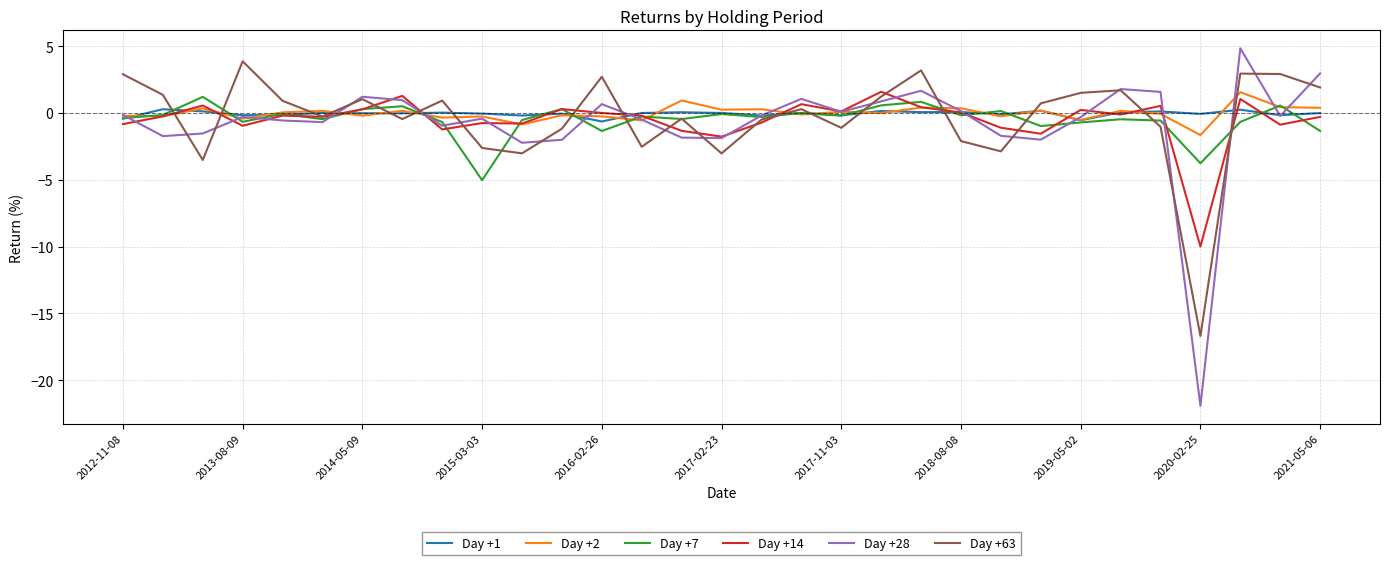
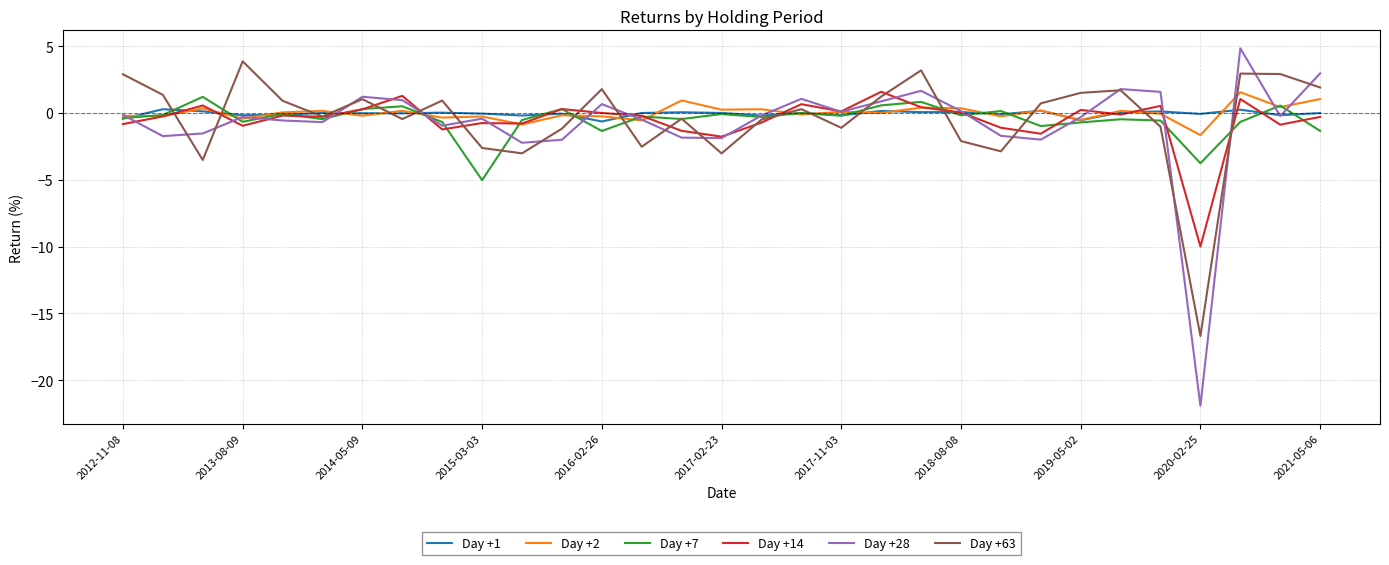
Day +63, 2016-02-26: 2.7 -> 1.8
Day +2, 2021-05-06: 0.4 -> 1.0
